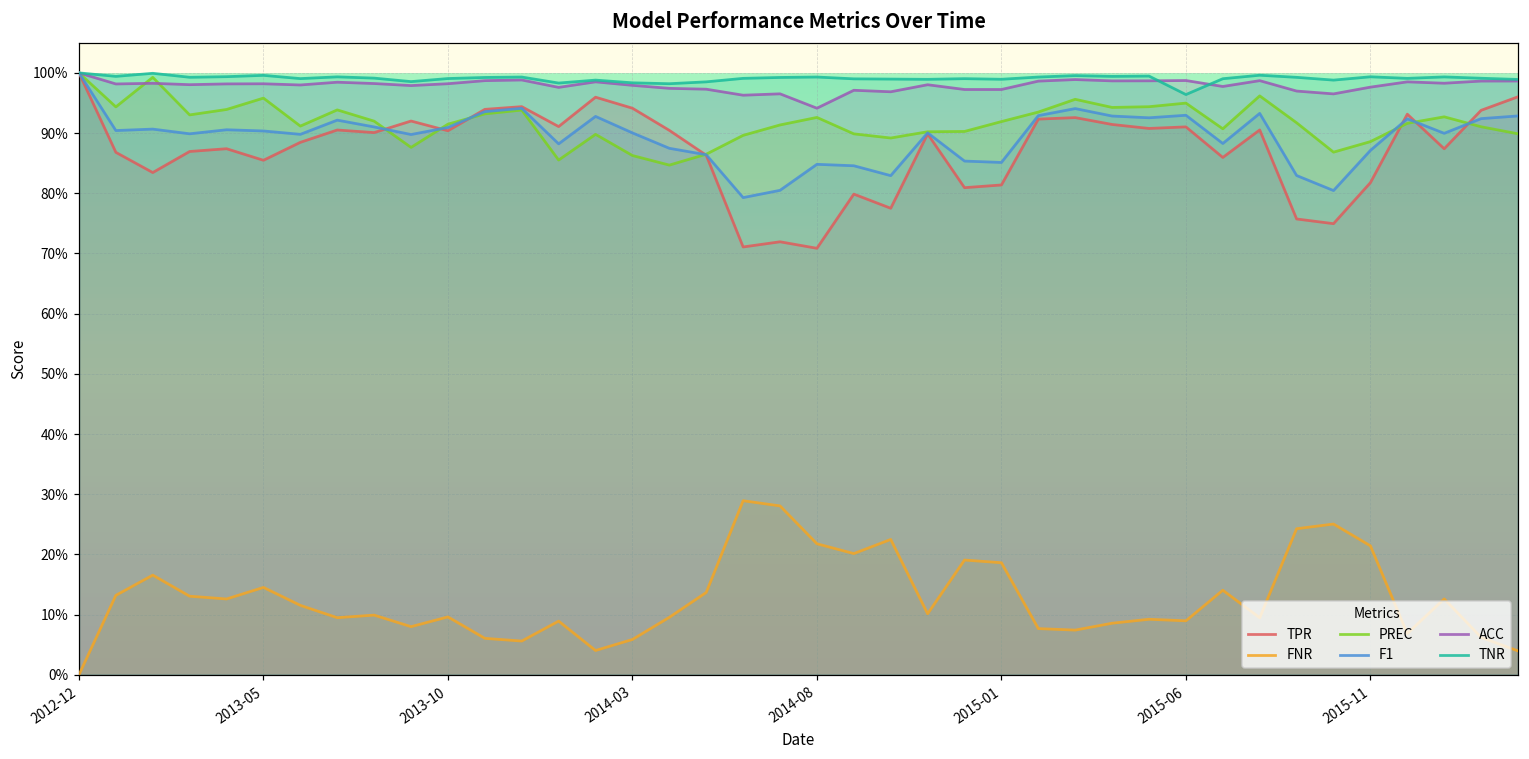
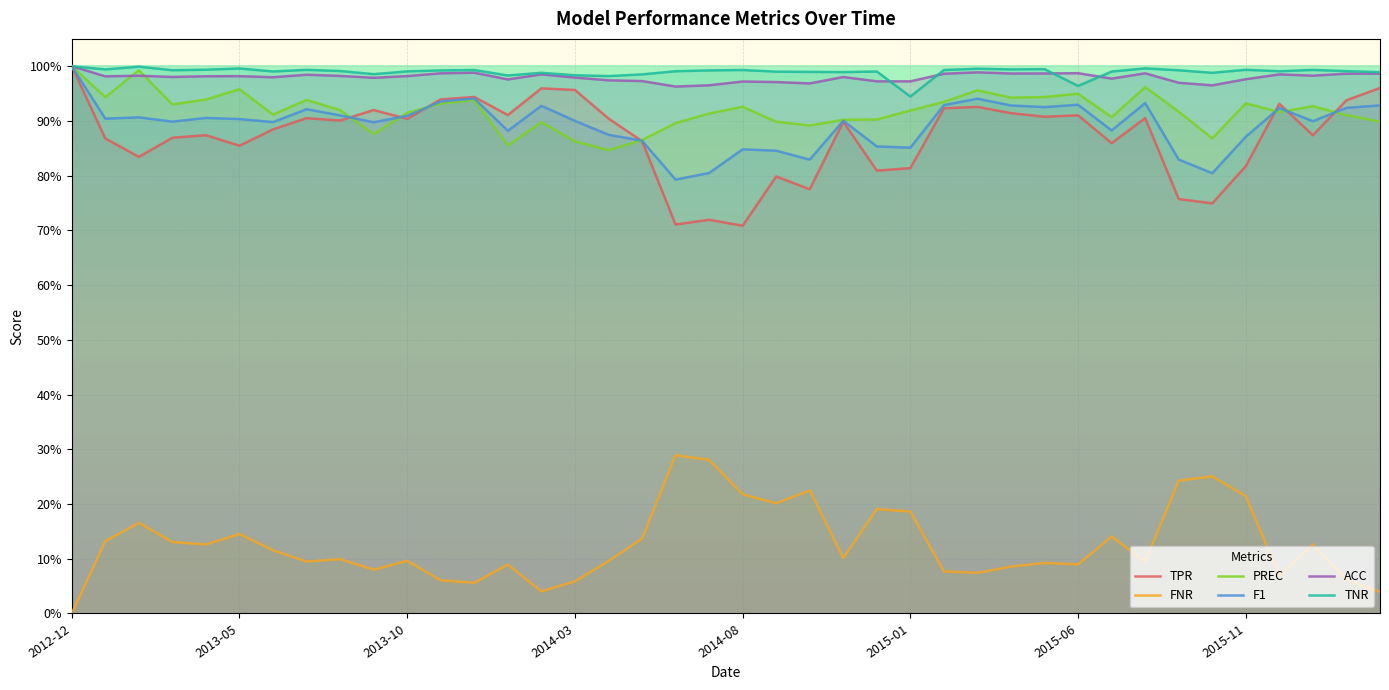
TPR, 2014-03: 94% -> 96%
ACC, 2014-08: 94% -> 97%
TNR, 2015-01: 99% -> 94%
PREC, 2015-11: 89% -> 93%
